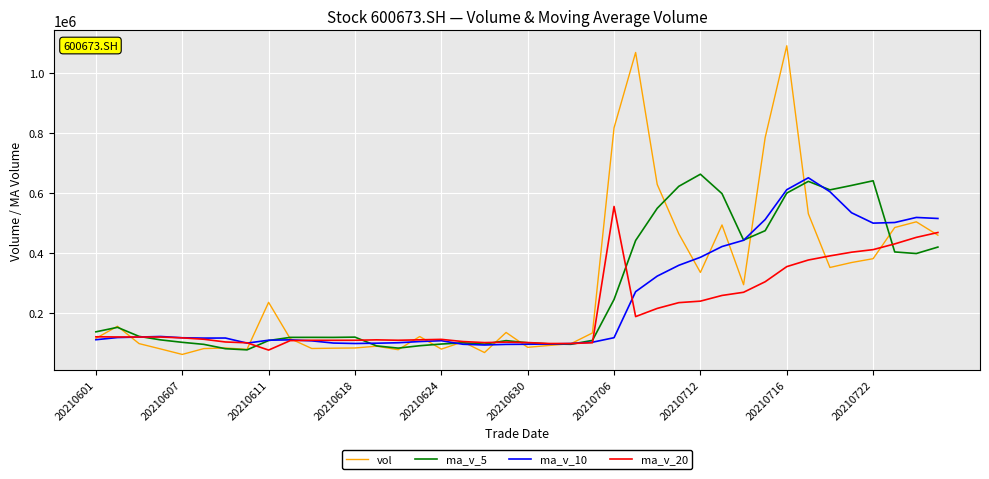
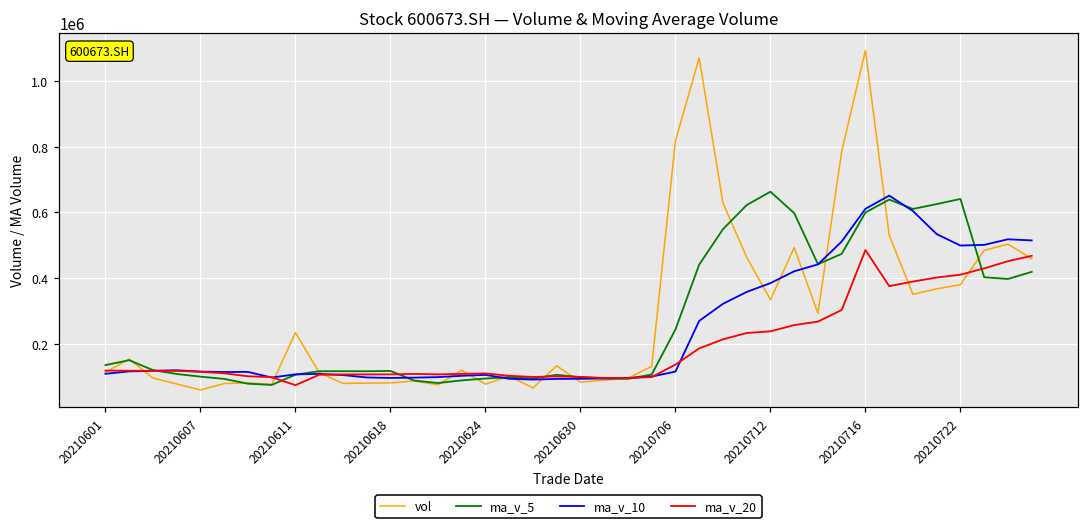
ma_v_20, 20210706: 560000 -> 140000
ma_v_20, 20210716: 350000 -> 490000
